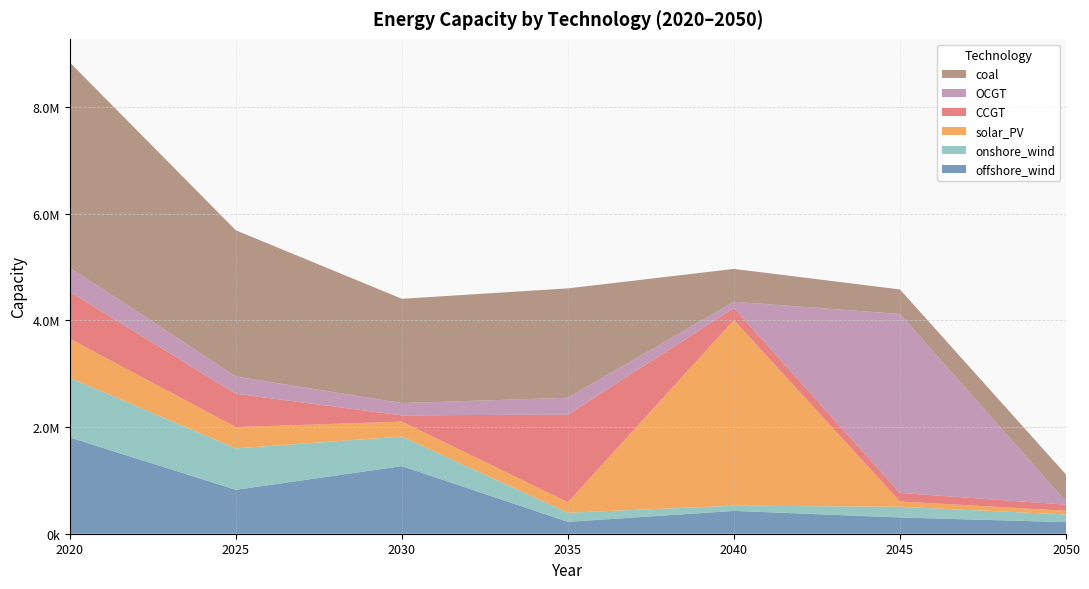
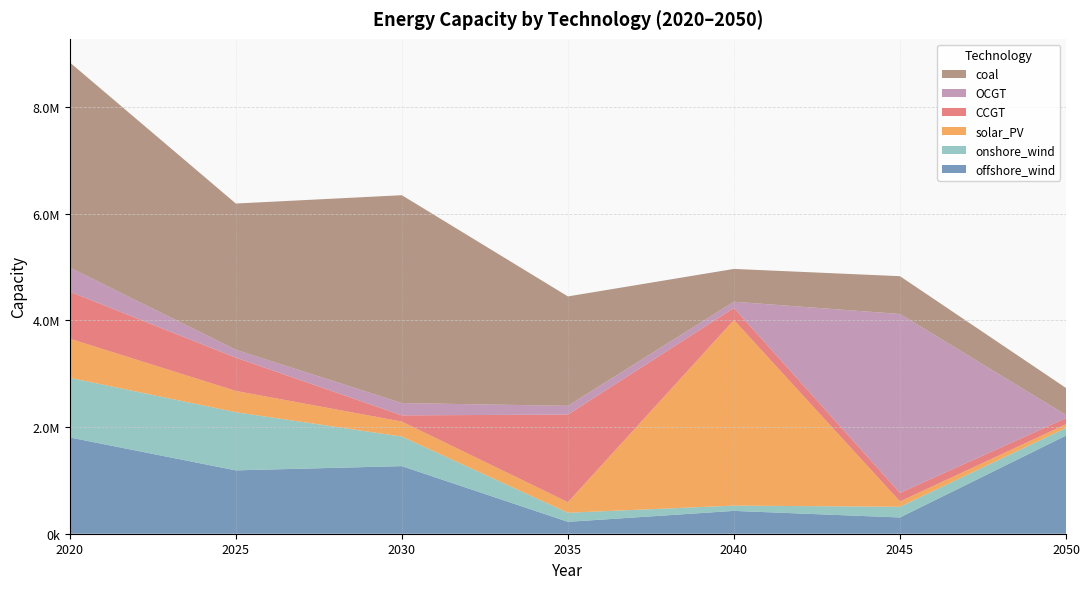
offshore_wind, 2025: 800000 -> 1200000
onshore_wind, 2025: 800000 -> 1100000
OCGT, 2025: 300000 -> 100000
coal, 2030: 2000000 -> 3900000
OCGT, 2035: 300000 -> 200000
coal, 2045: 500000 -> 700000
offshore_wind, 2050: 200000 -> 1800000
